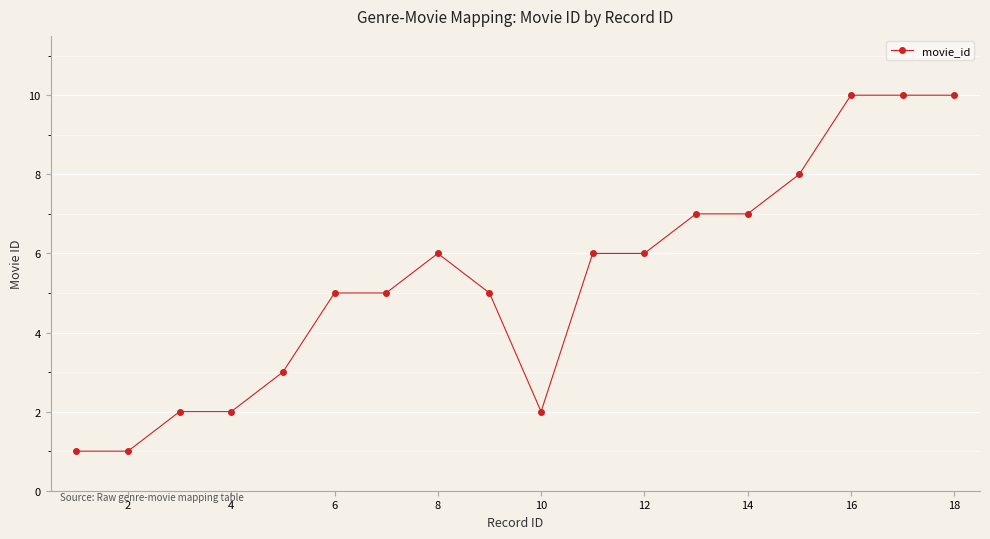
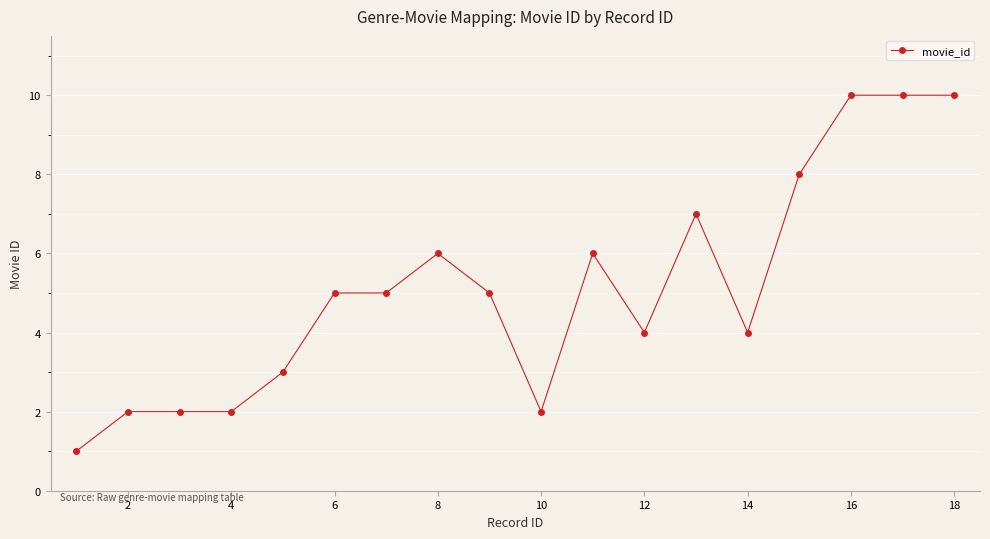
2: 1 -> 2
12: 6 -> 4
14: 7 -> 4
